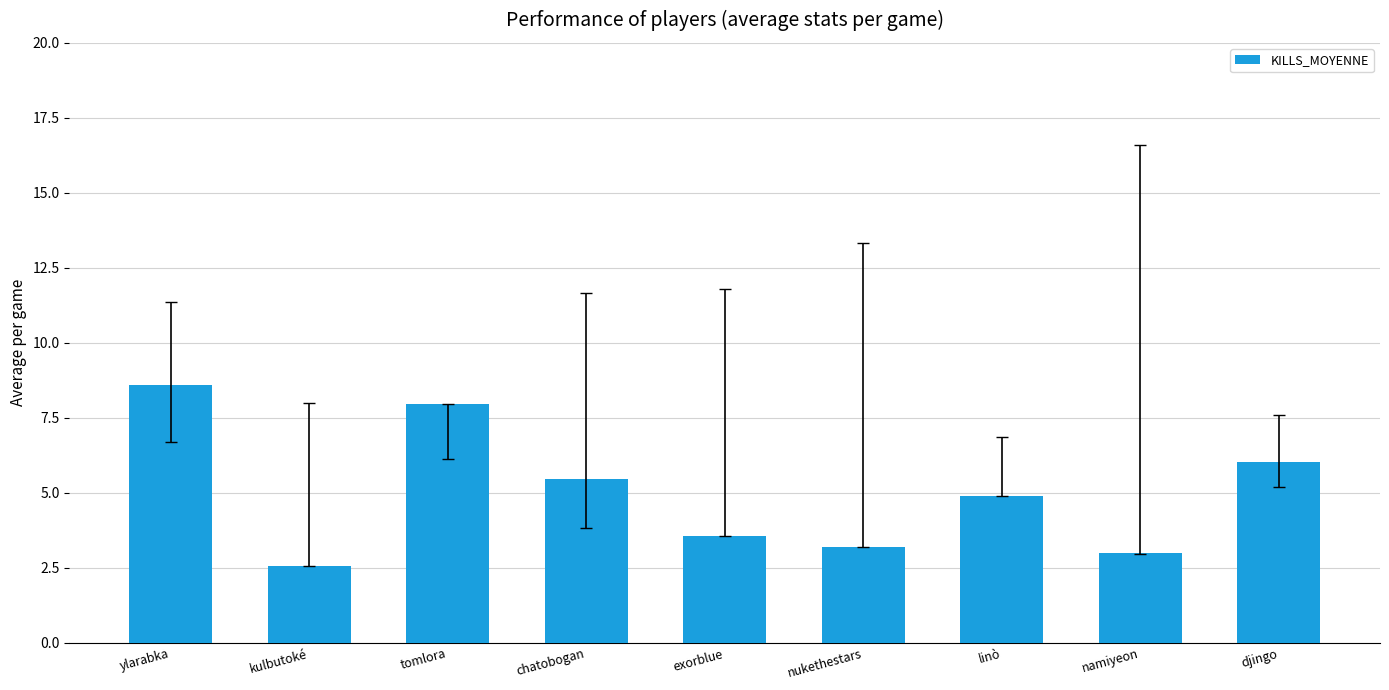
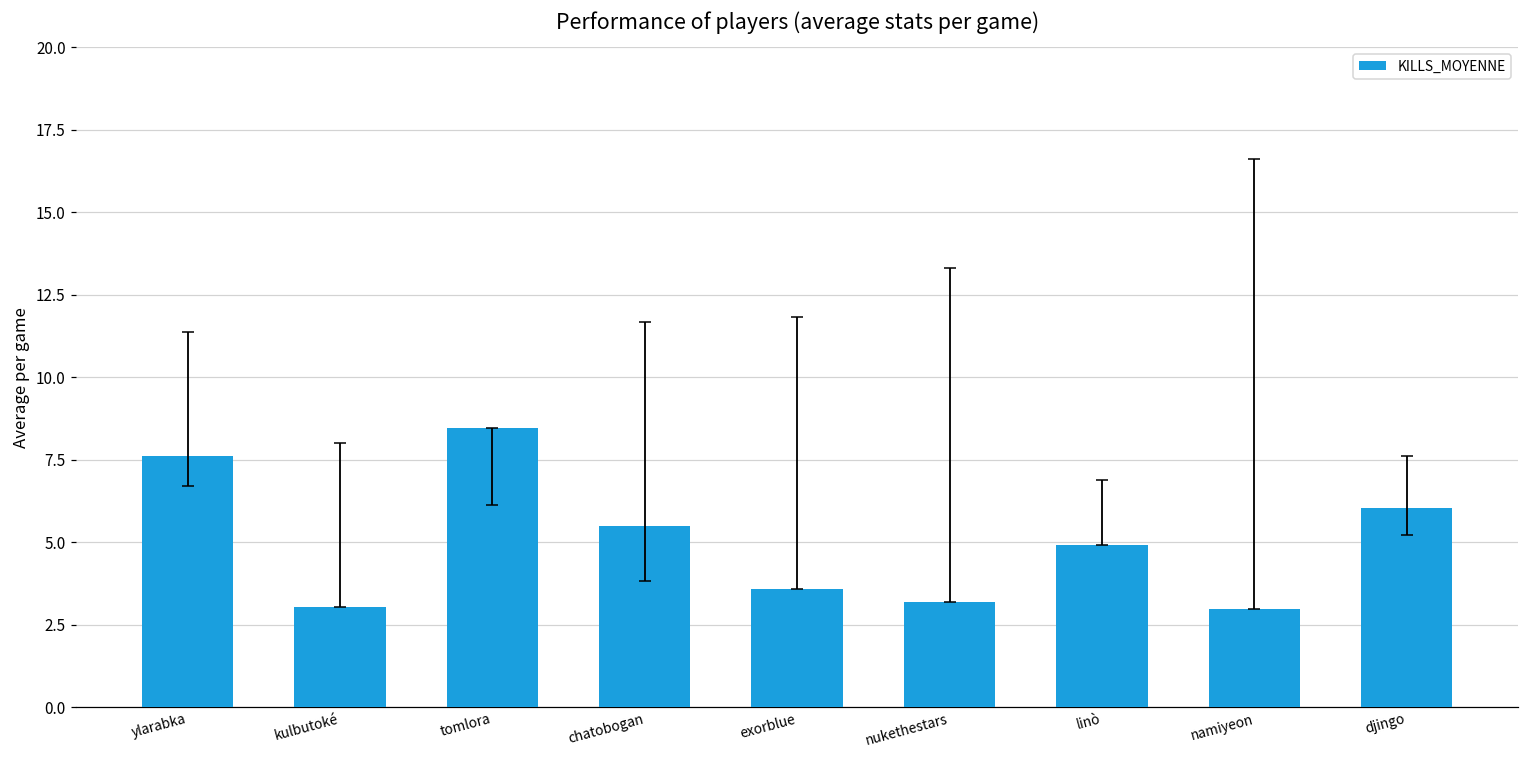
KILLS_MOYENNE, ylarabka: 8.6 -> 7.6
KILLS_MOYENNE, kulbutoké: 2.6 -> 3.0
KILLS_MOYENNE, tomlora: 7.9 -> 8.4
